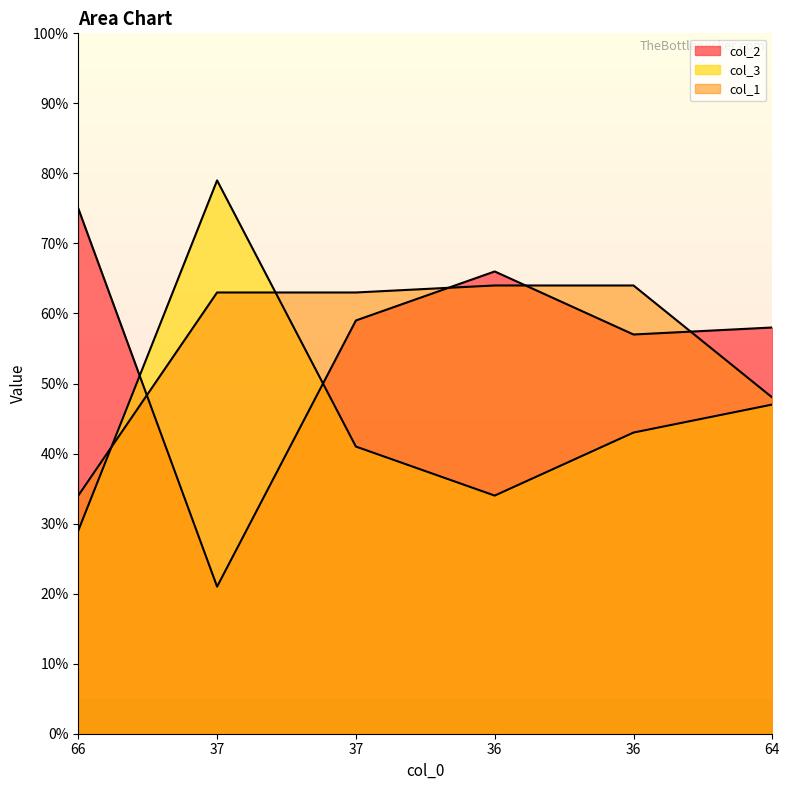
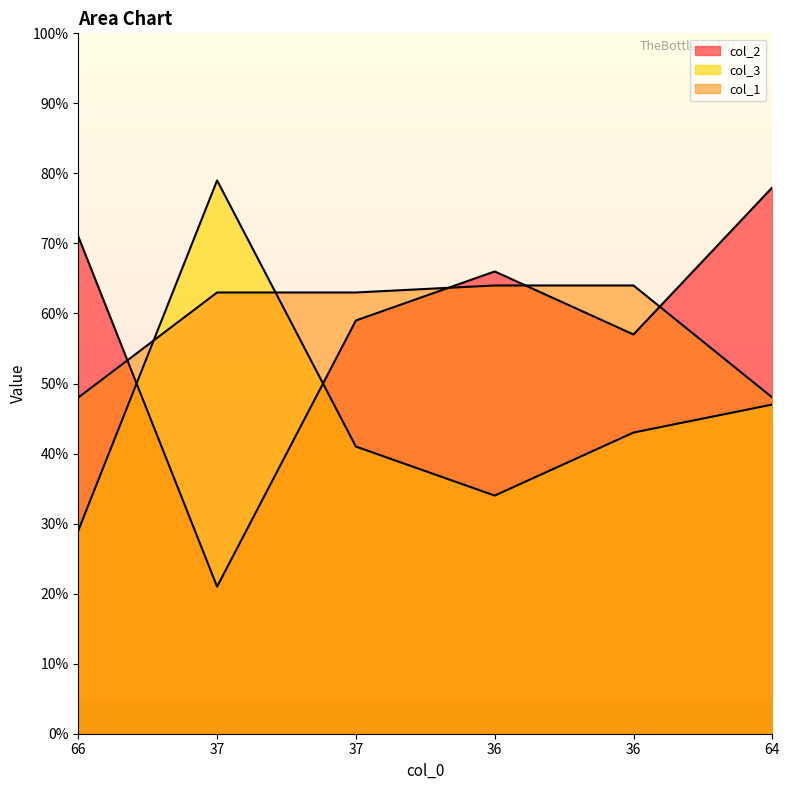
col_2, 66: 75% -> 71%
col_1, 66: 34% -> 48%
col_2, 64: 58% -> 78%
